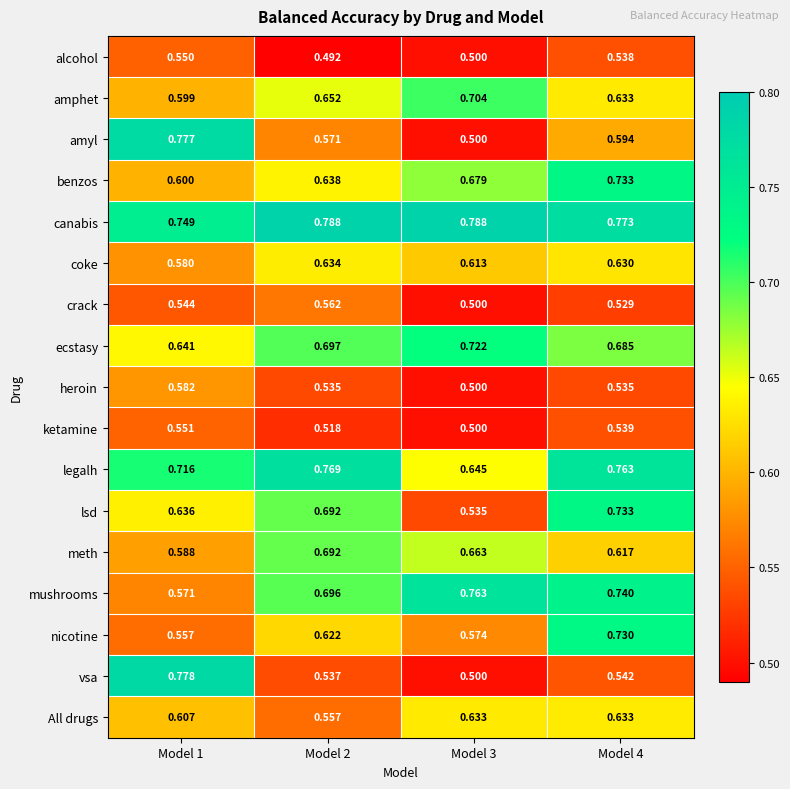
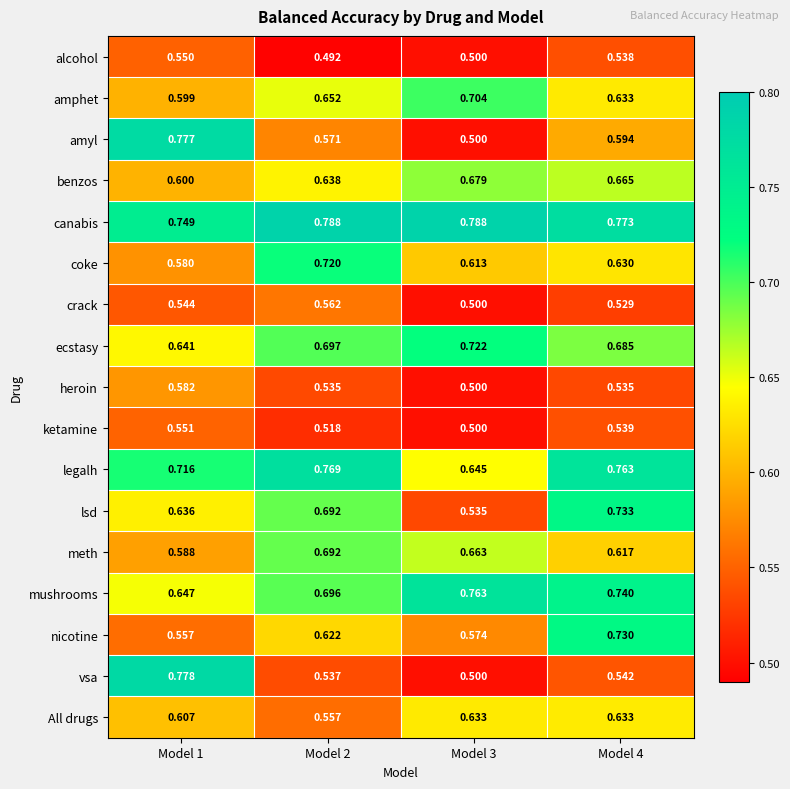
benzos, Model 4: 0.733 -> 0.665
coke, Model 2: 0.634 -> 0.720
mushrooms, Model 1: 0.571 -> 0.647
